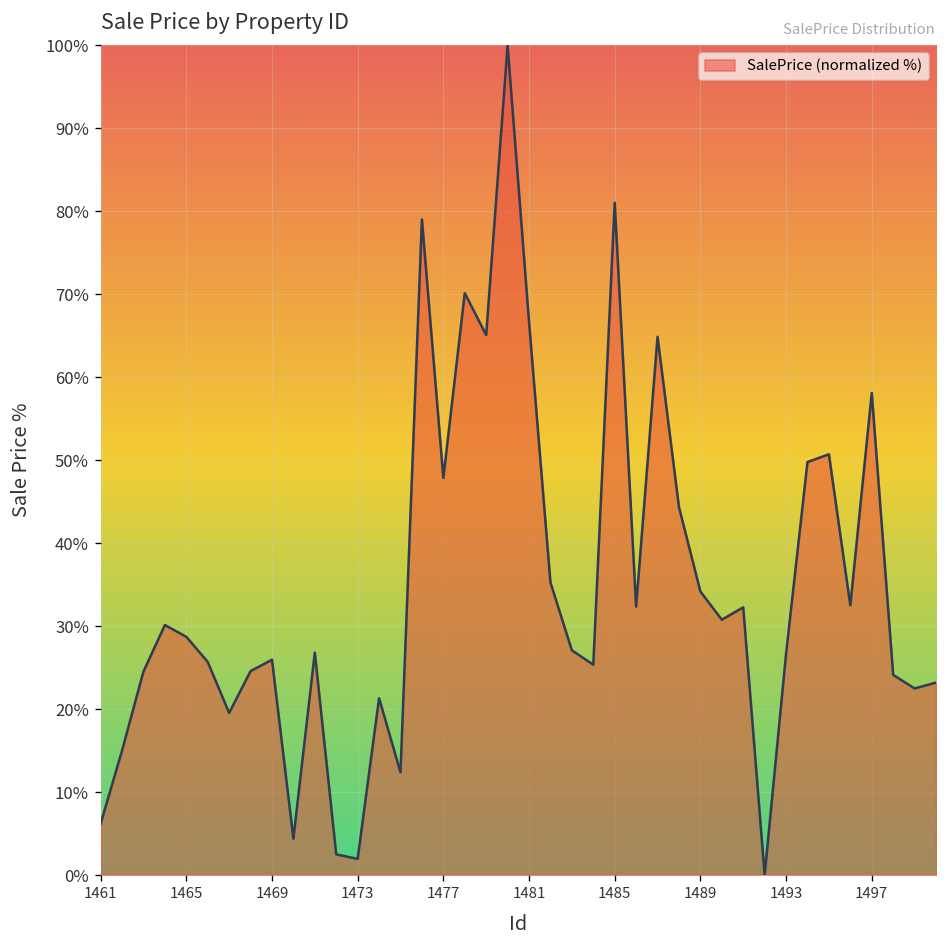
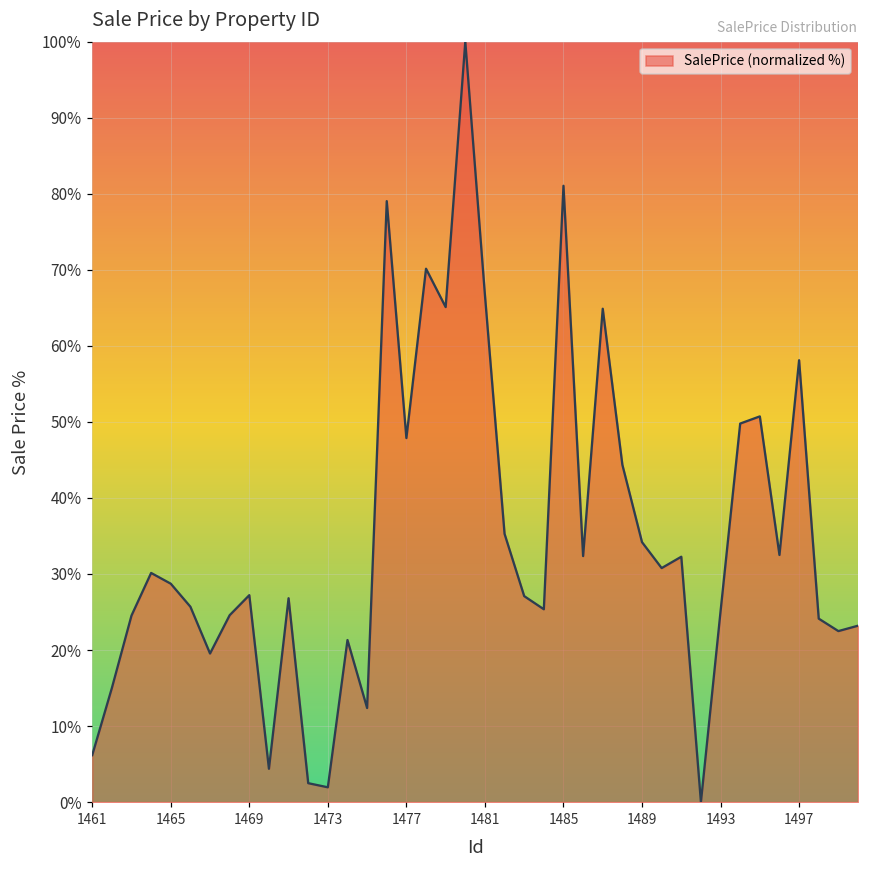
1469: 26% -> 27%
1493: 27% -> 25%
